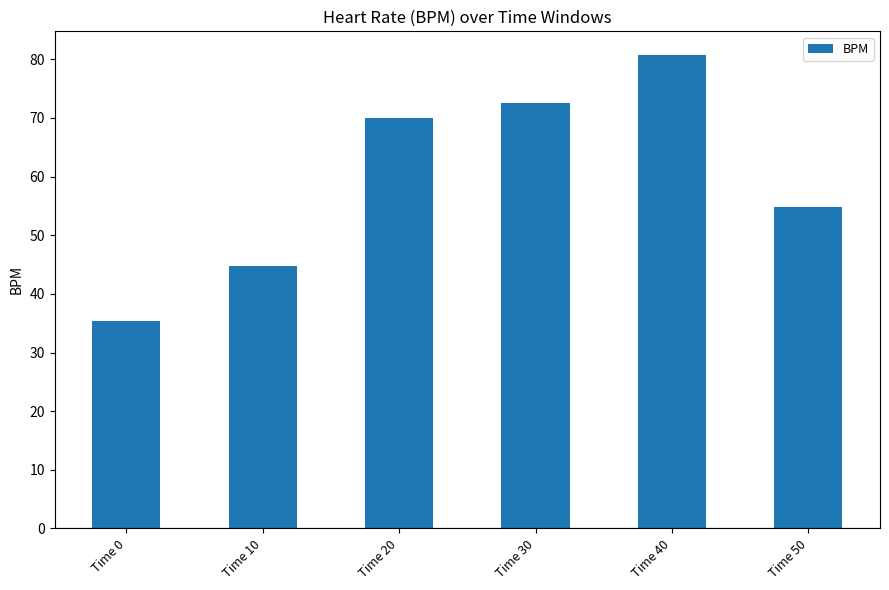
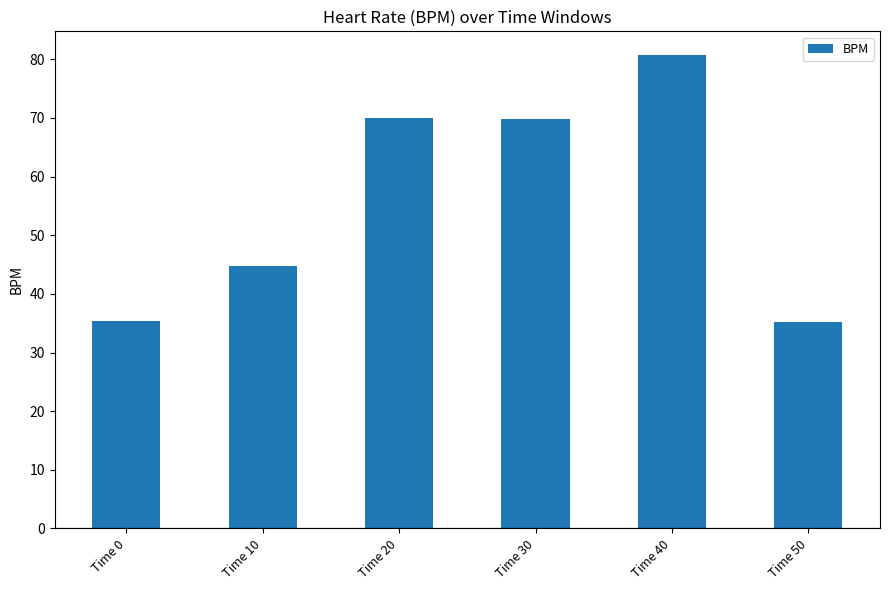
Time 30: 73 -> 70
Time 50: 55 -> 35
